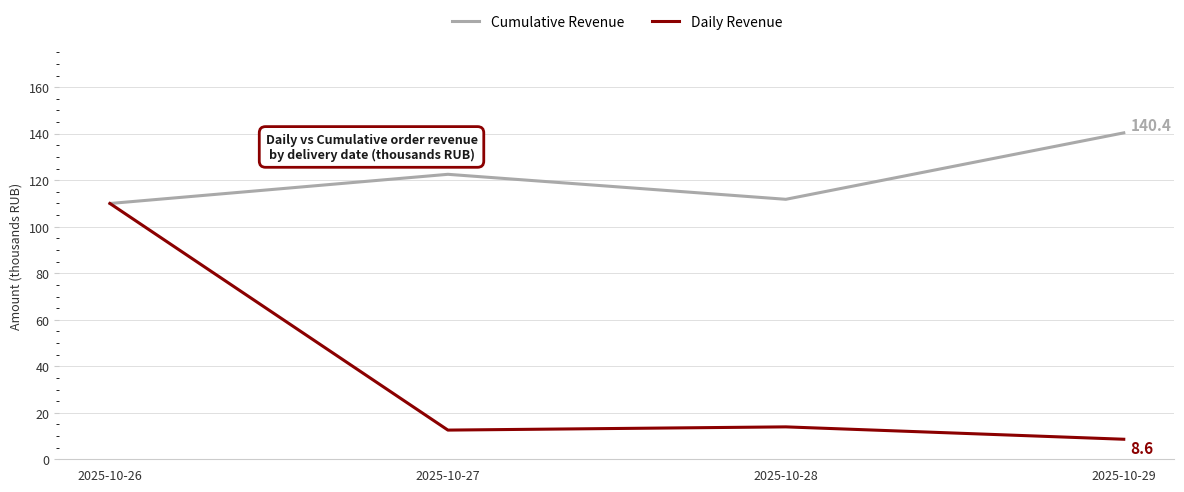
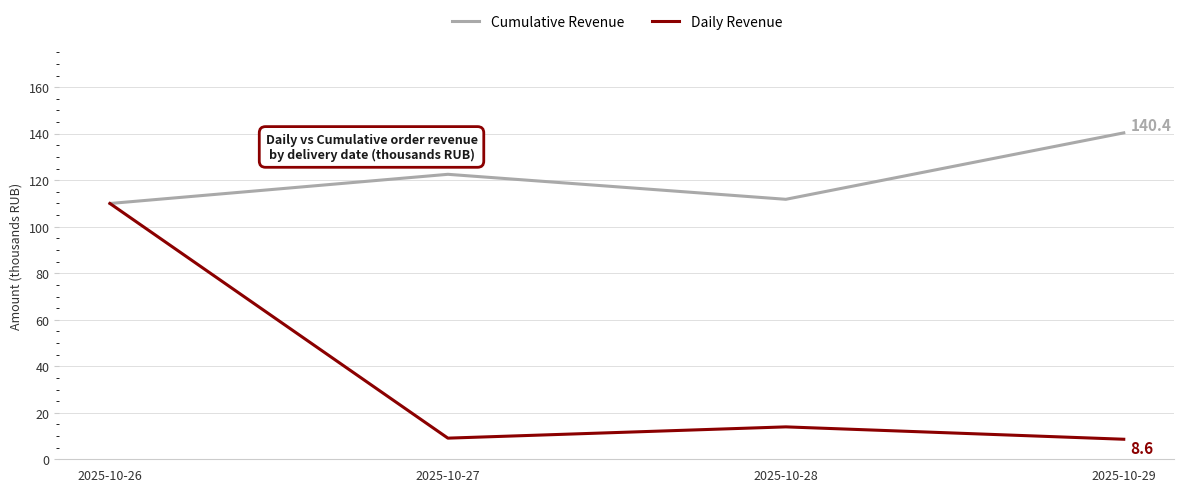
Daily Revenue, 2025-10-27: 13 -> 9
